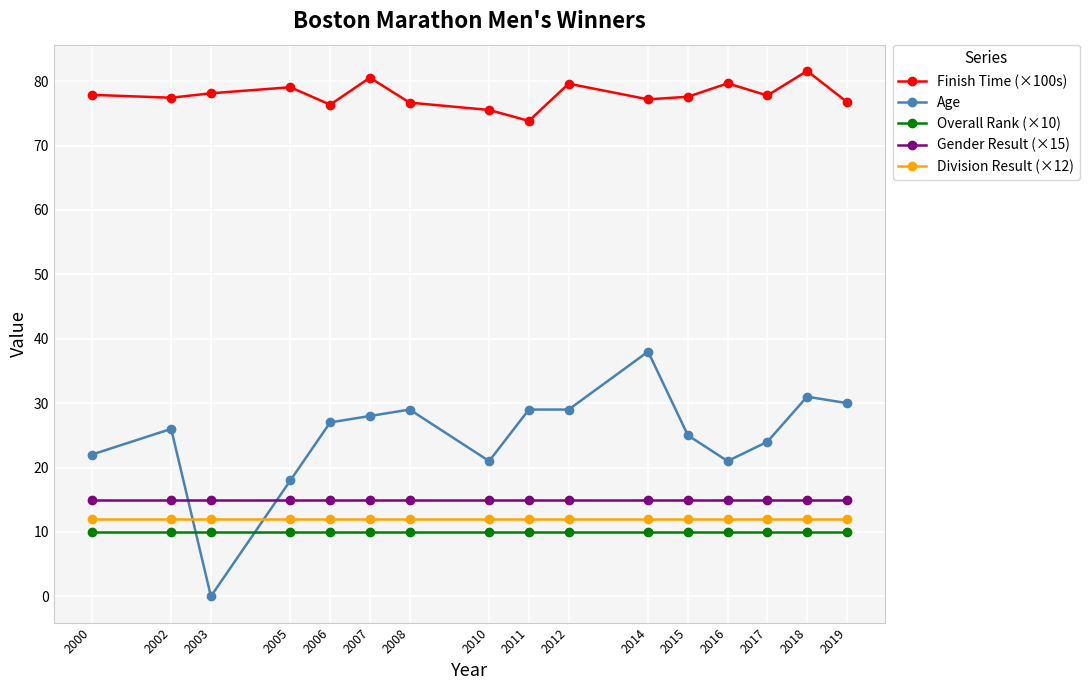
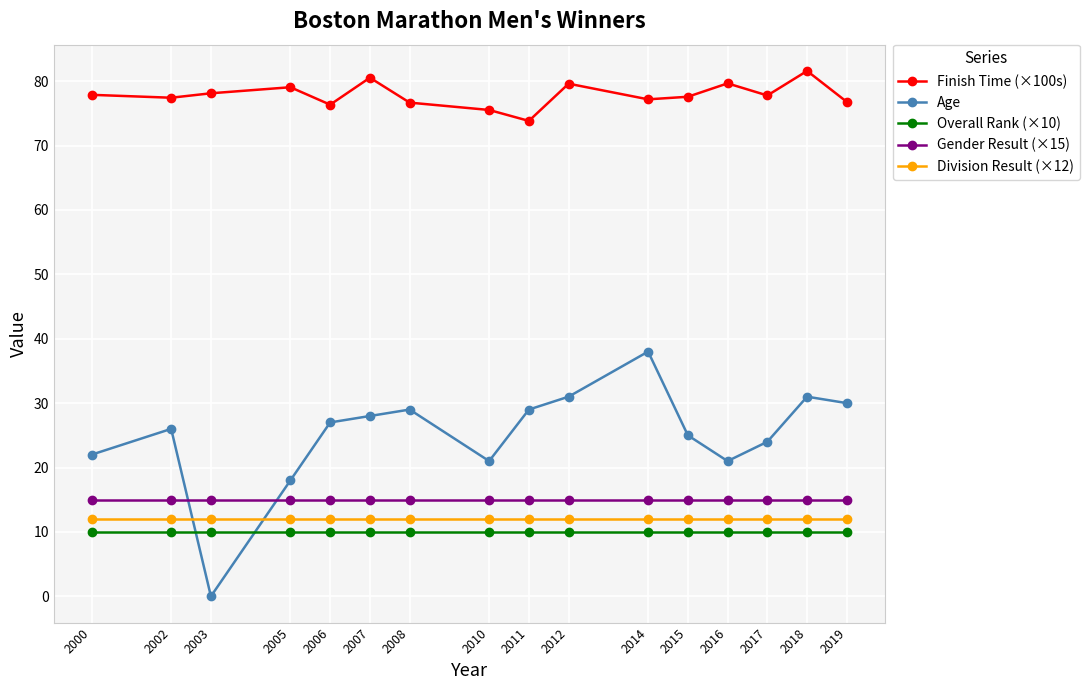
Age, 2012: 29 -> 31
